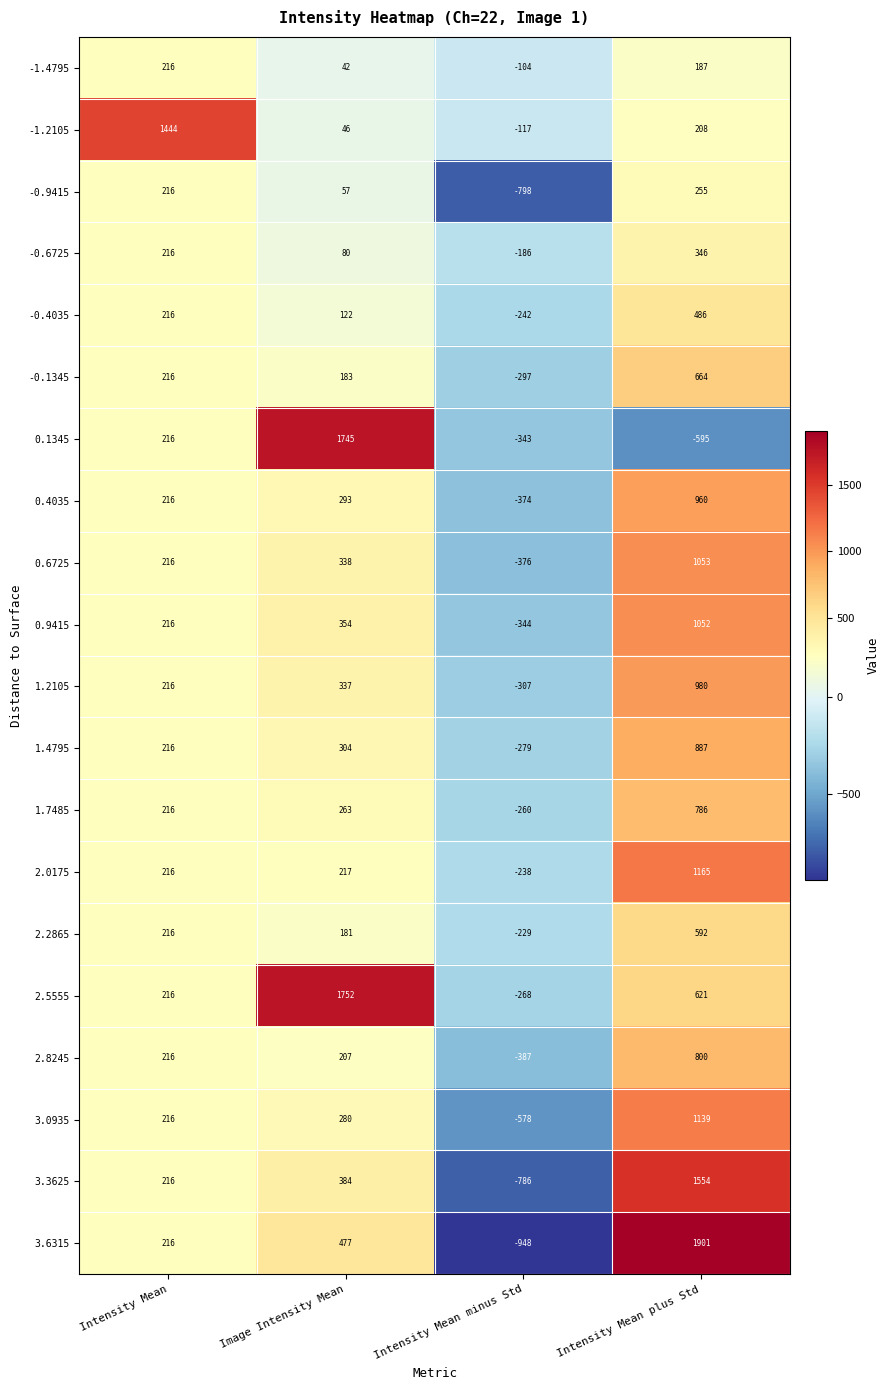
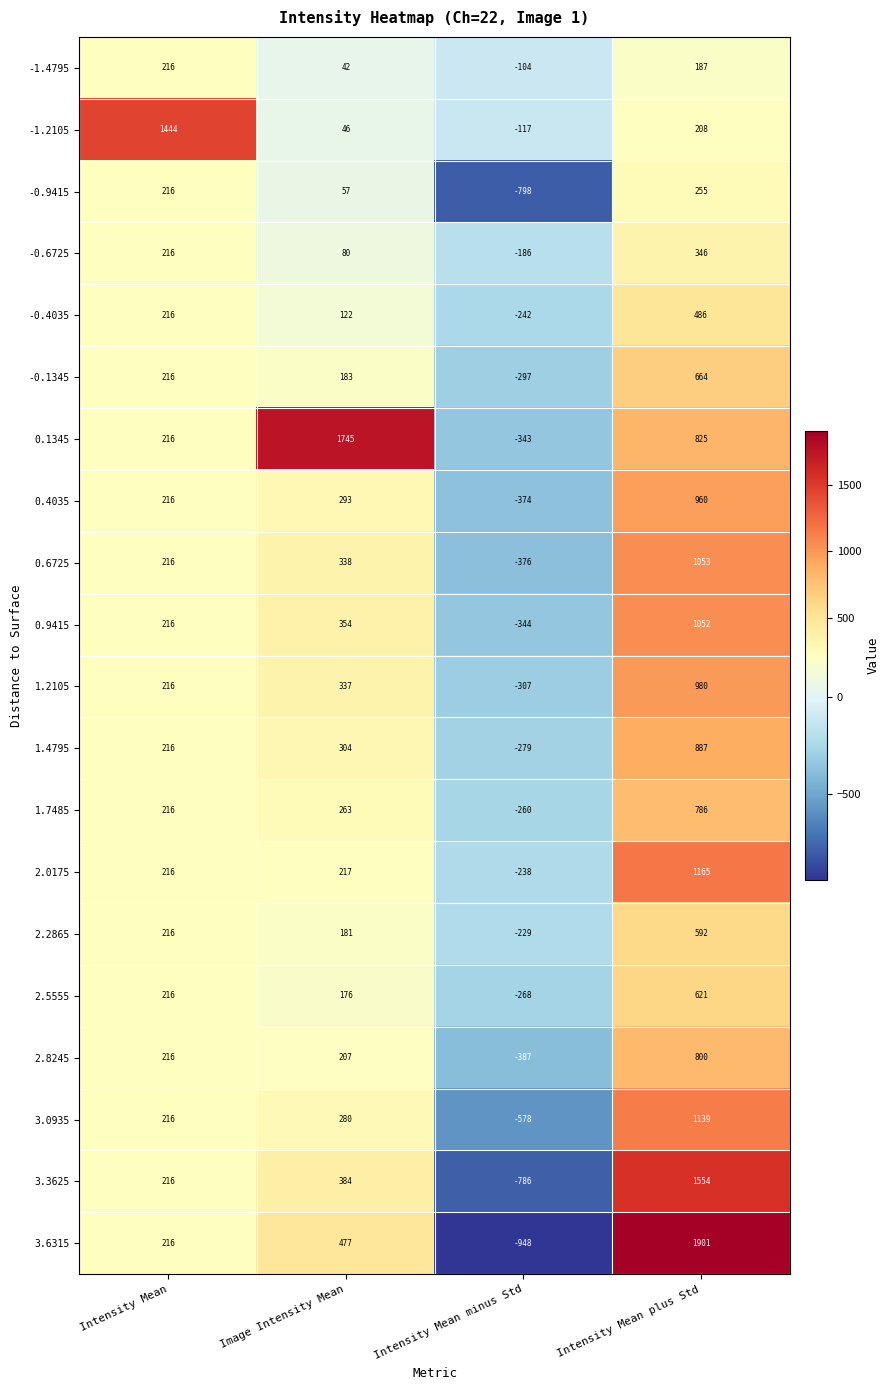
0.1345, Intensity Mean plus Std: -595 -> 825
2.5555, Image Intensity Mean: 1752 -> 176
